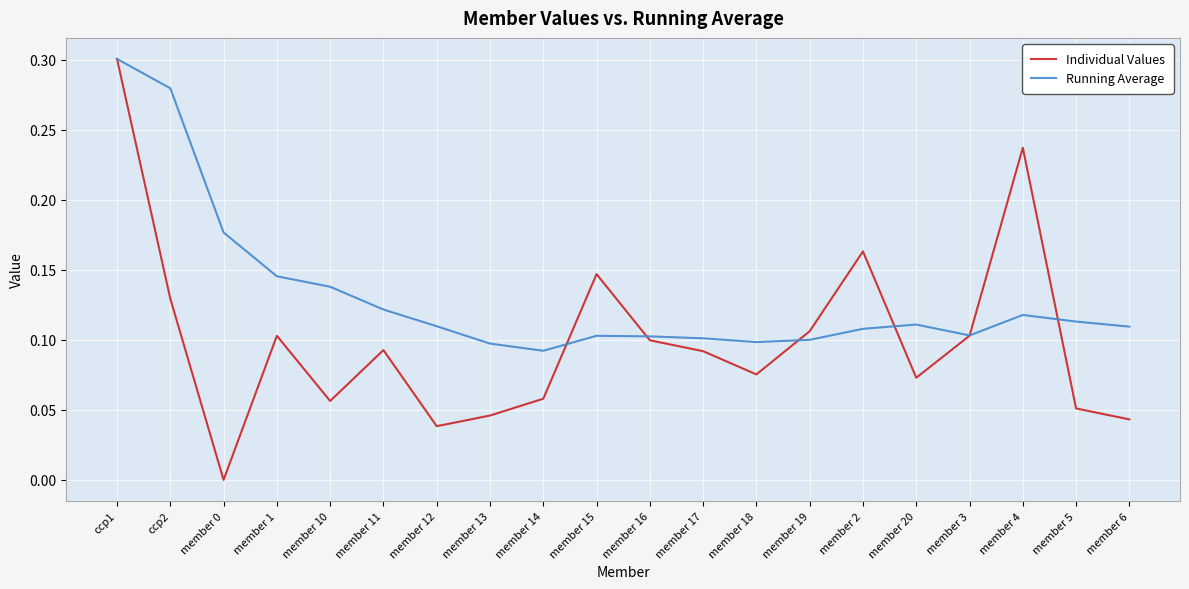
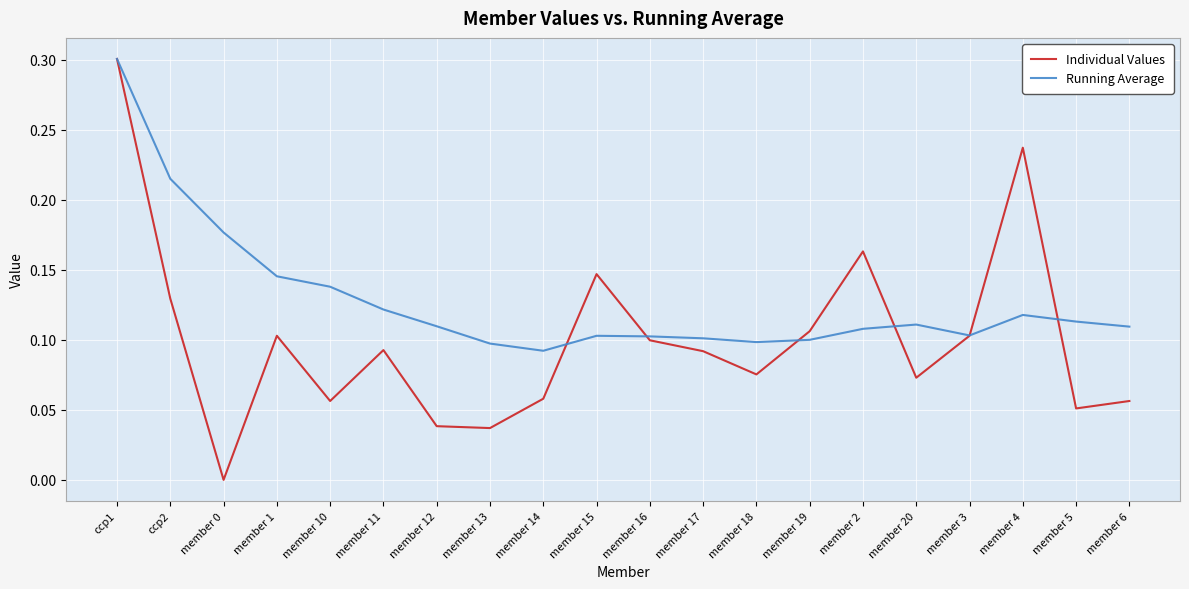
Running Average, ccp2: 0.280 -> 0.215
Individual Values, member 13: 0.046 -> 0.037
Individual Values, member 6: 0.043 -> 0.056
